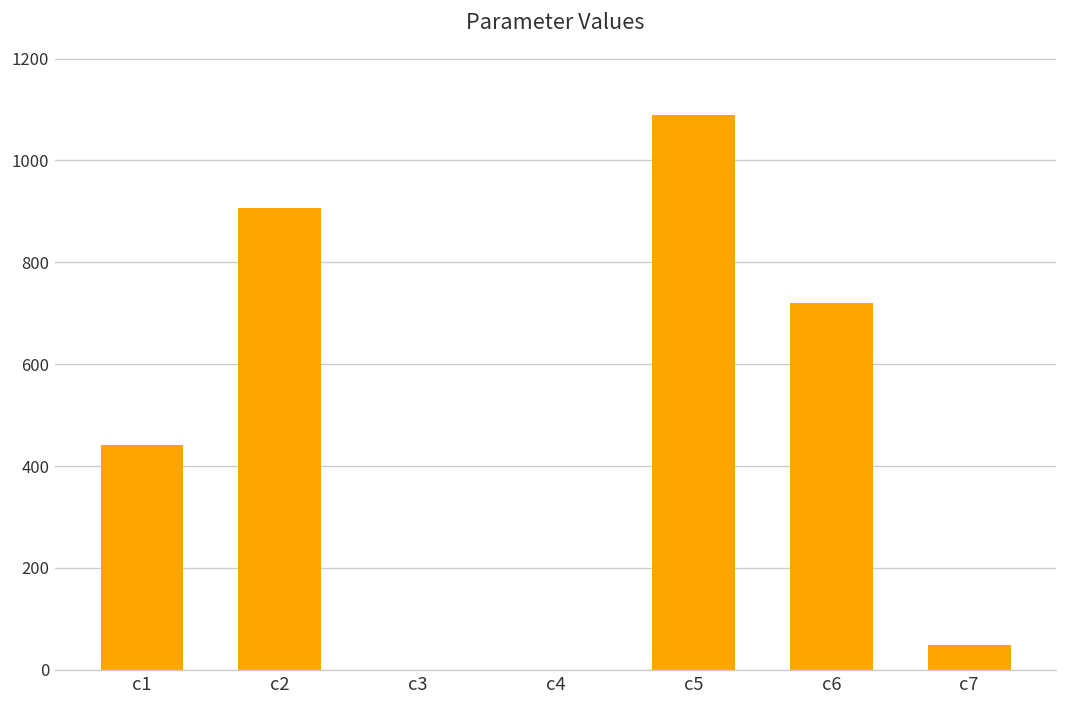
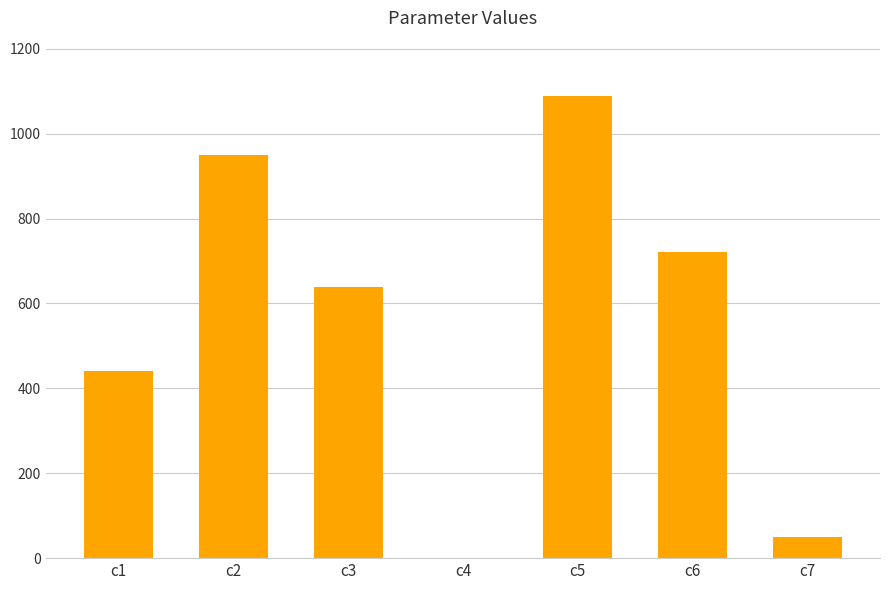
c2: 910 -> 950
c3: 0 -> 640
